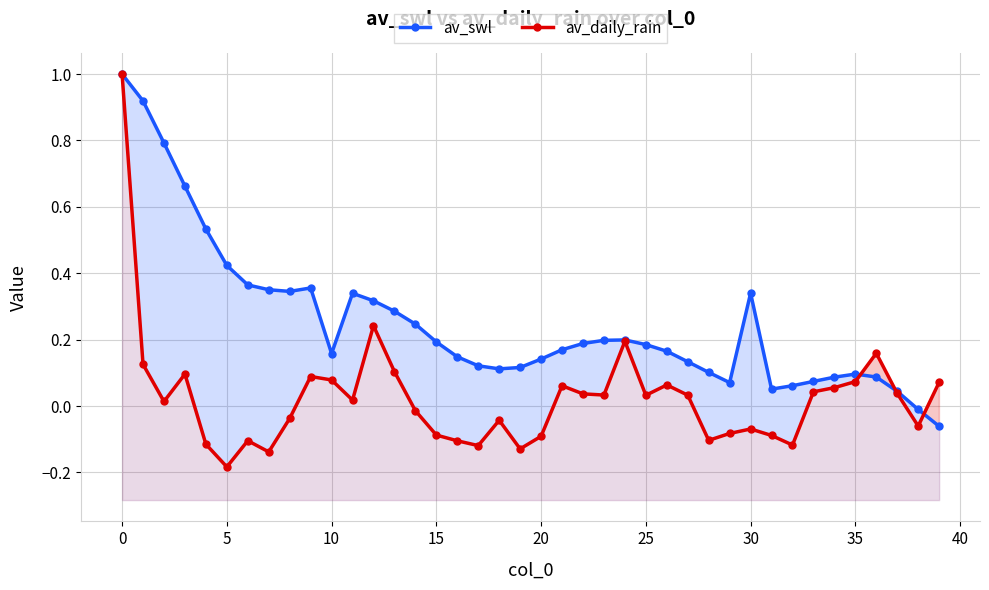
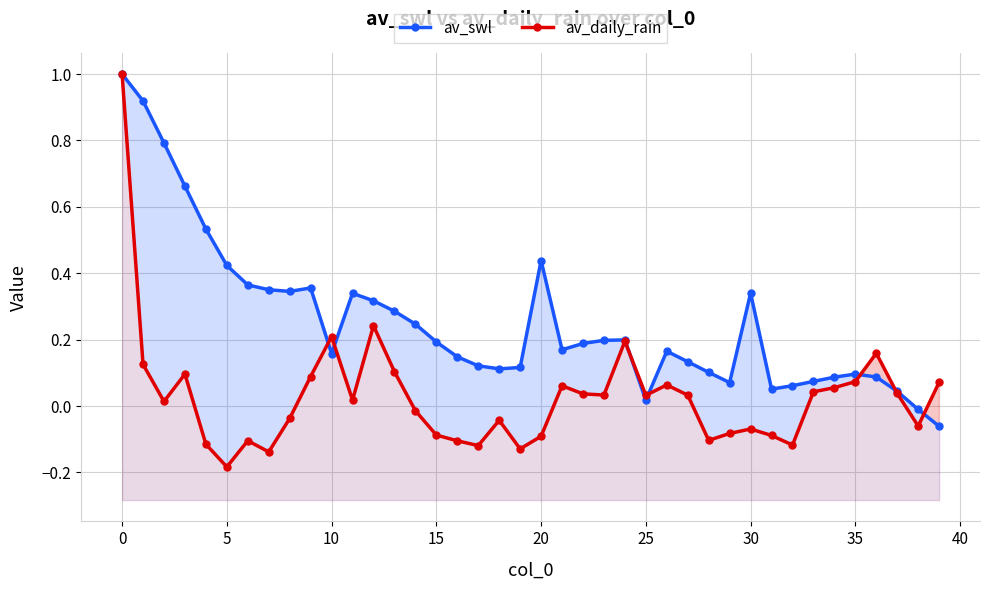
av_daily_rain, 10: 0.08 -> 0.21
av_swl, 20: 0.14 -> 0.44
av_swl, 25: 0.19 -> 0.02
